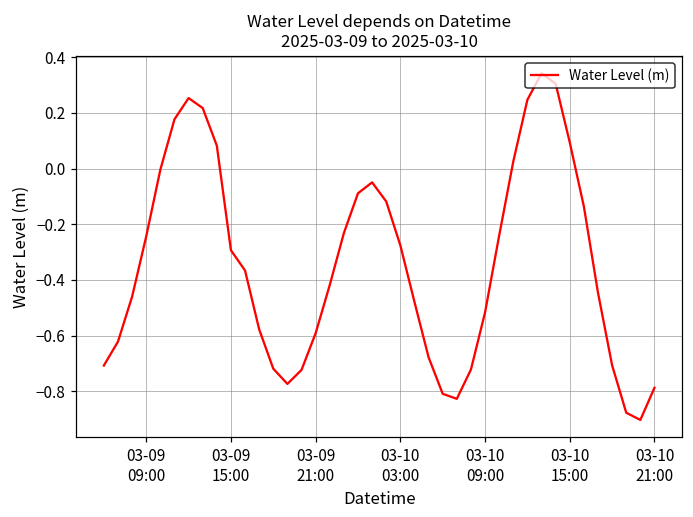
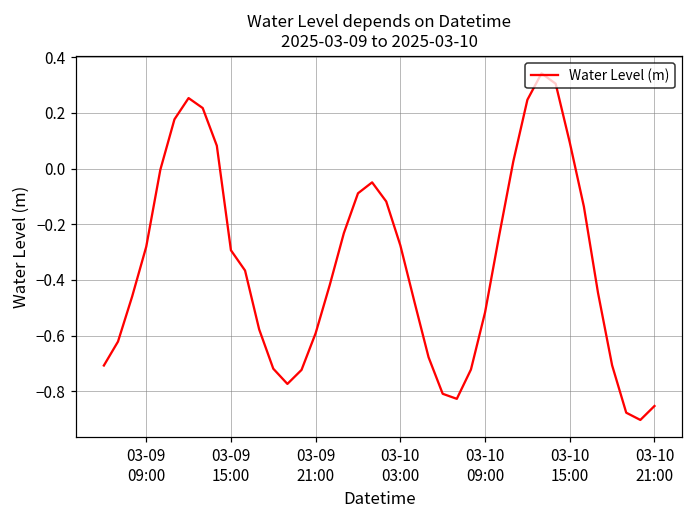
03-09 09:00: -0.24 -> -0.28
03-10 21:00: -0.79 -> -0.85
